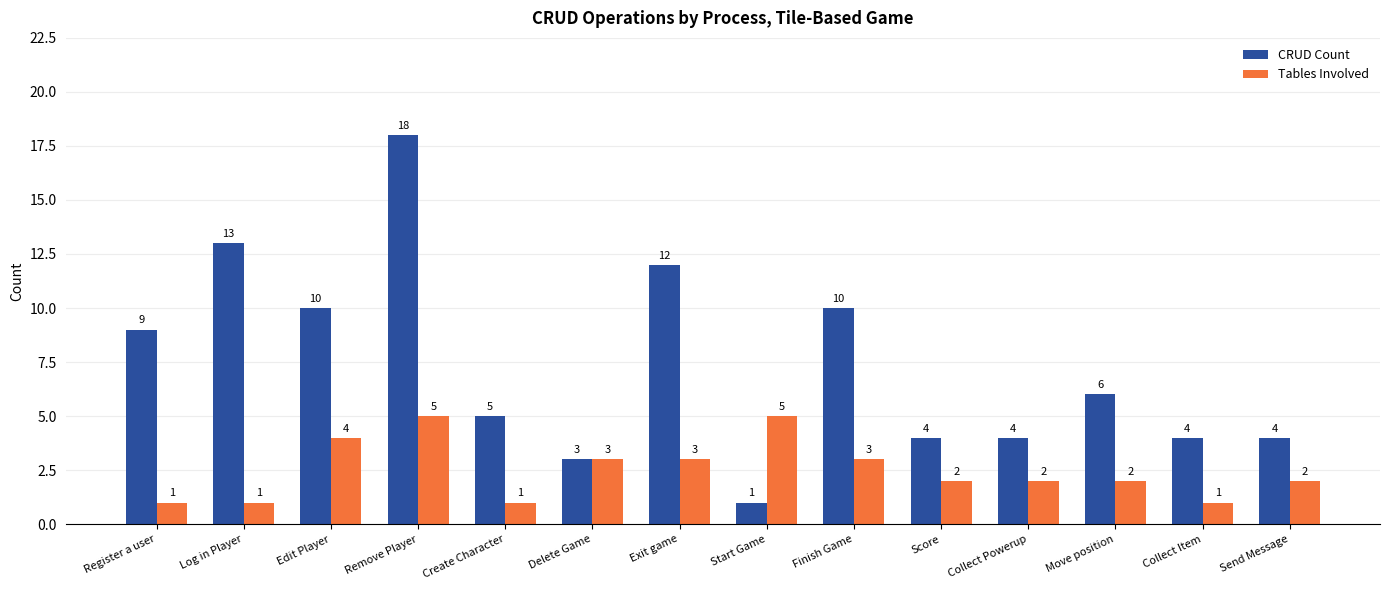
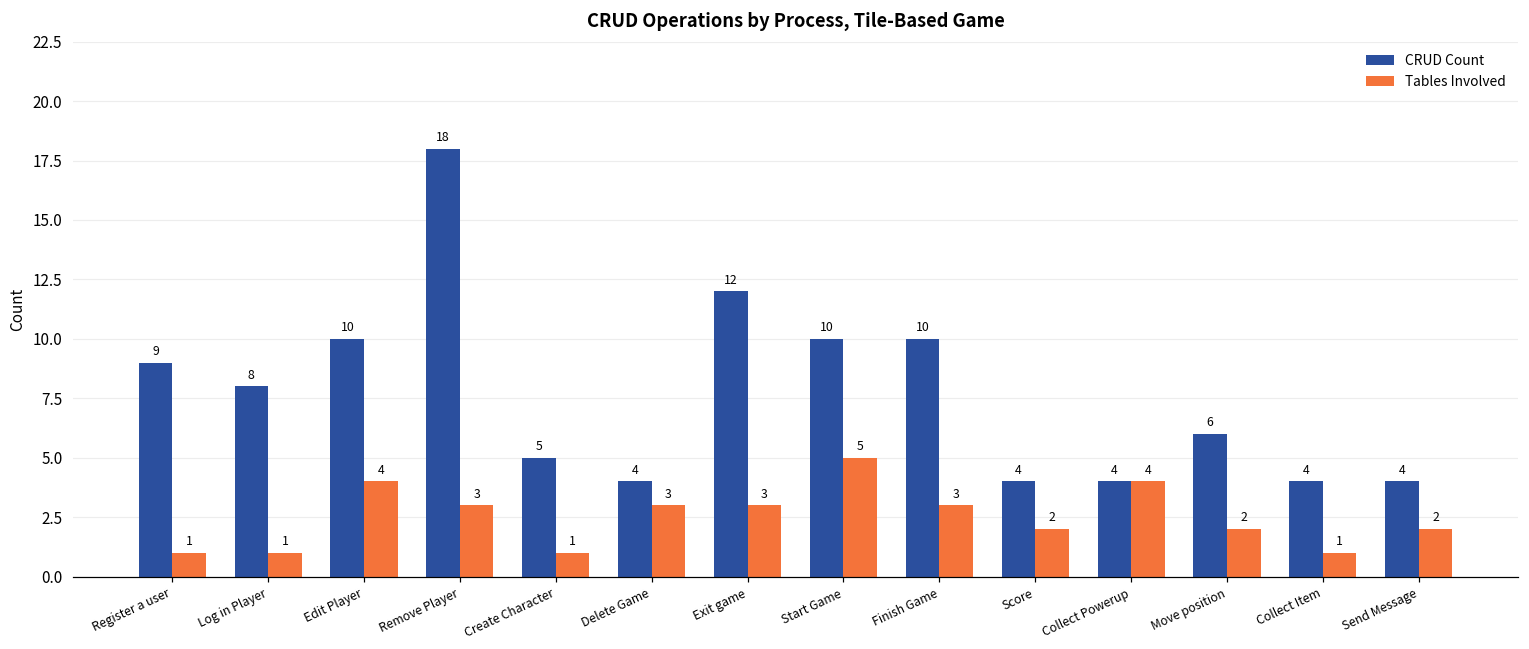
CRUD Count, Log in Player: 13 -> 8
Tables Involved, Remove Player: 5 -> 3
CRUD Count, Delete Game: 3 -> 4
CRUD Count, Start Game: 1 -> 10
Tables Involved, Collect Powerup: 2 -> 4
